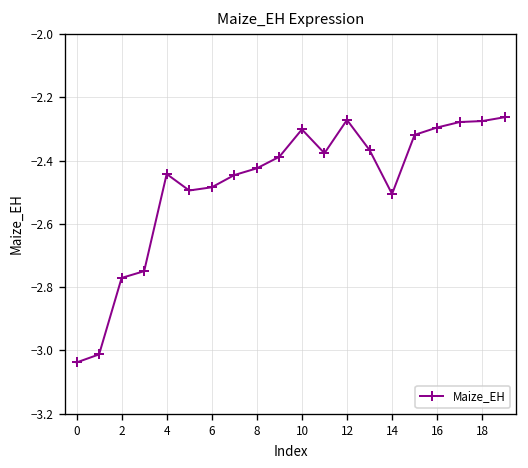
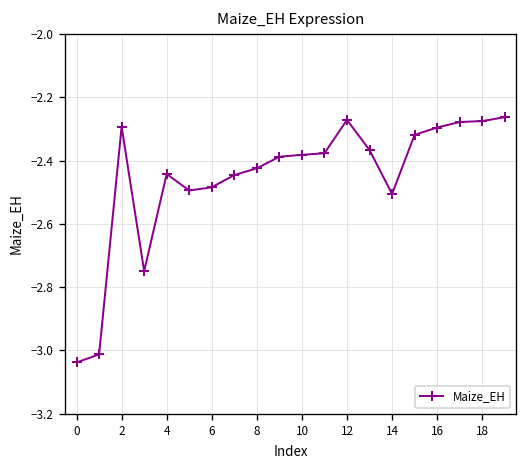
2: -2.77 -> -2.29
10: -2.30 -> -2.38
